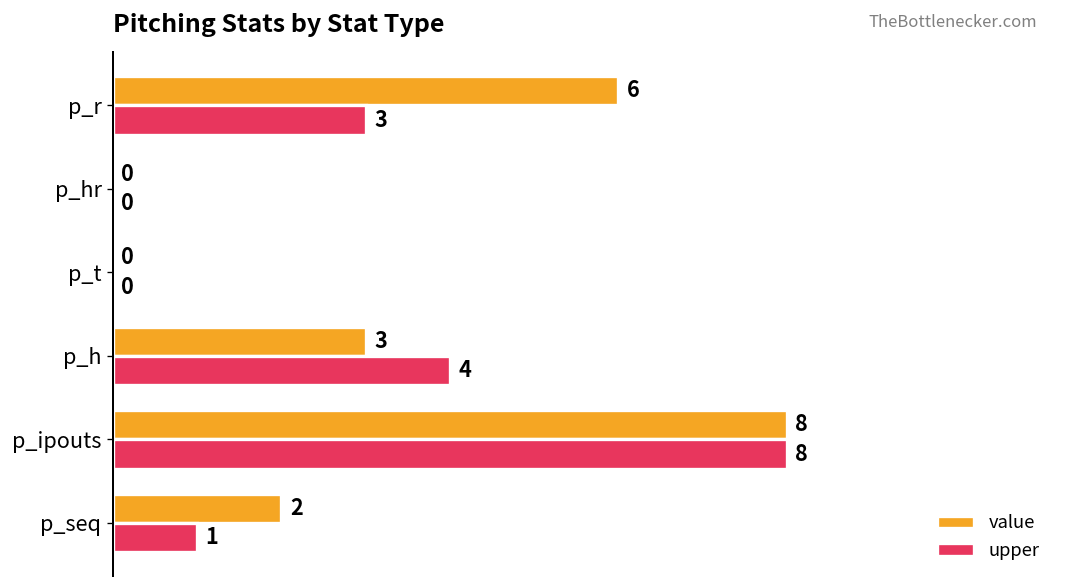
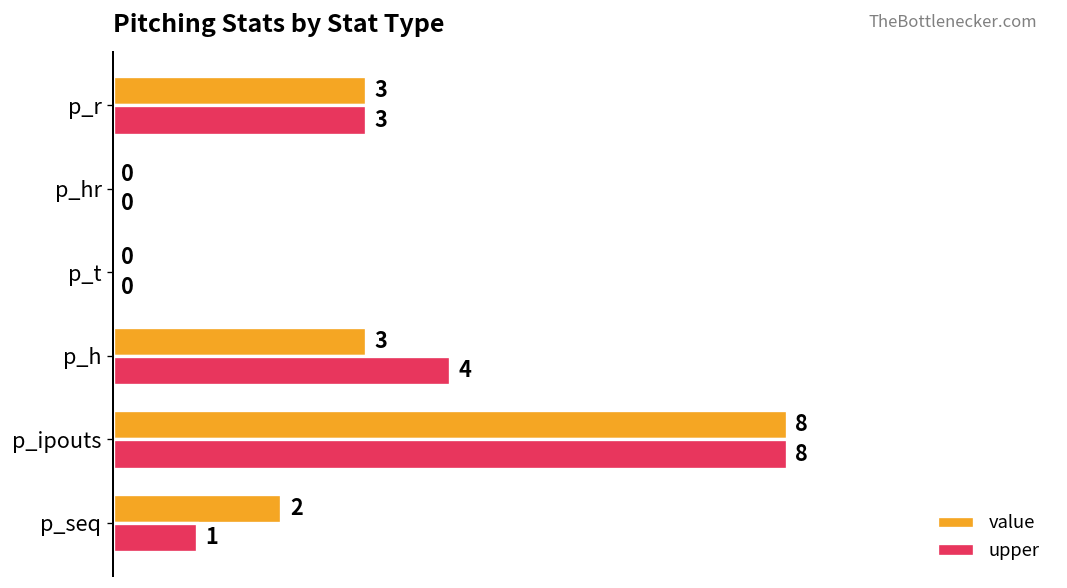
value, p_r: 6 -> 3
